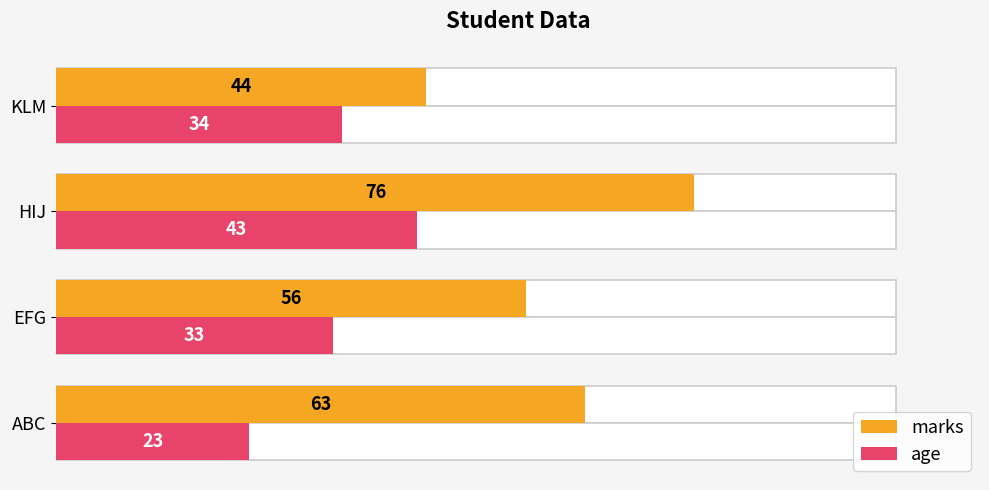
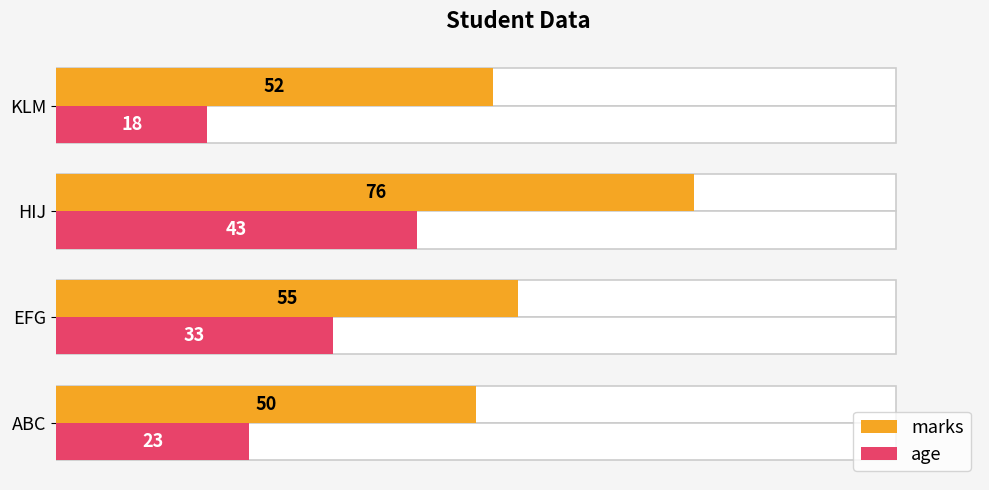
marks, KLM: 44 -> 52
age, KLM: 34 -> 18
marks, EFG: 56 -> 55
marks, ABC: 63 -> 50
